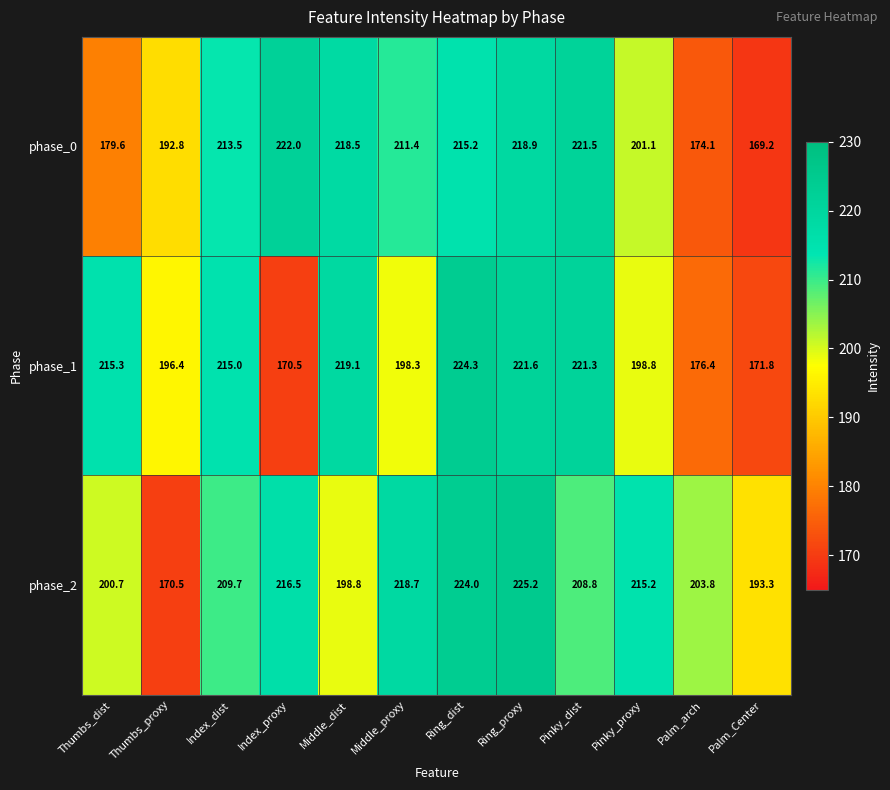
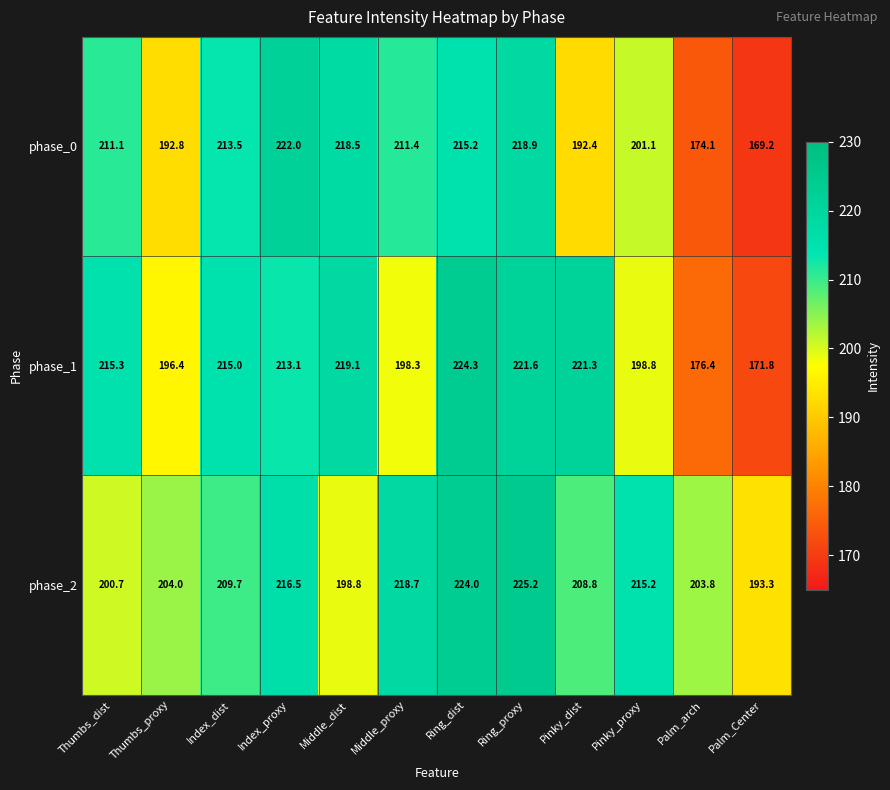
phase_0, Thumbs_dist: 179.6 -> 211.1
phase_0, Pinky_dist: 221.5 -> 192.4
phase_1, Index_proxy: 170.5 -> 213.1
phase_2, Thumbs_proxy: 170.5 -> 204.0
